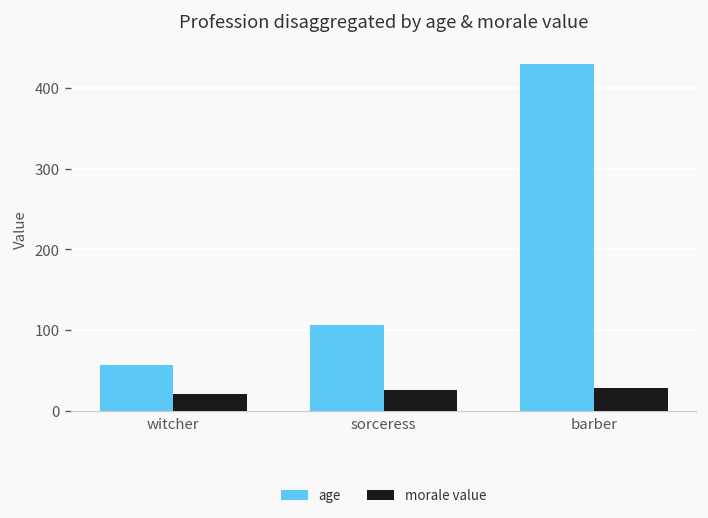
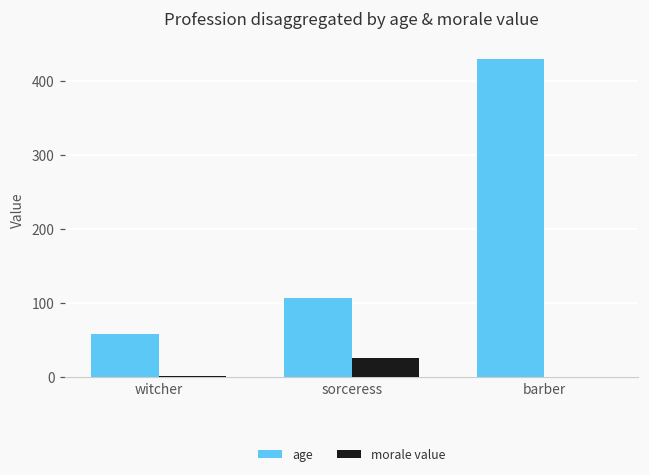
morale value, witcher: 20 -> 0
morale value, barber: 30 -> 0
